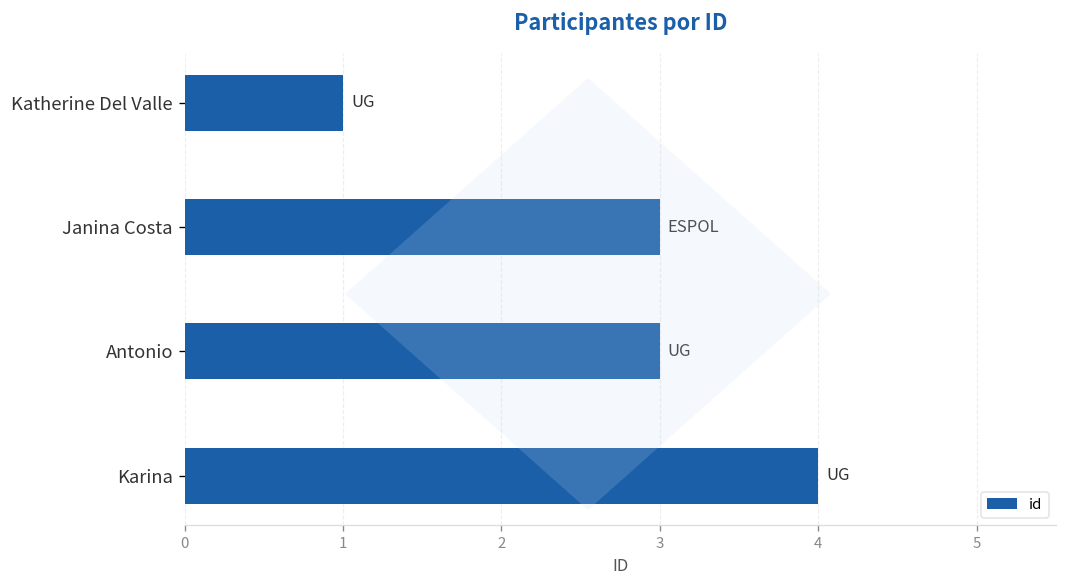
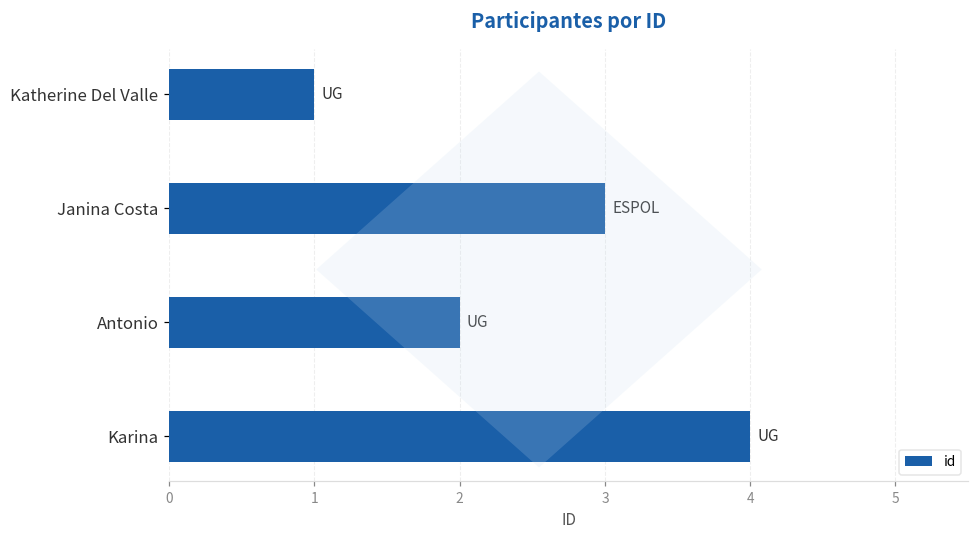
Antonio: 3 -> 2
